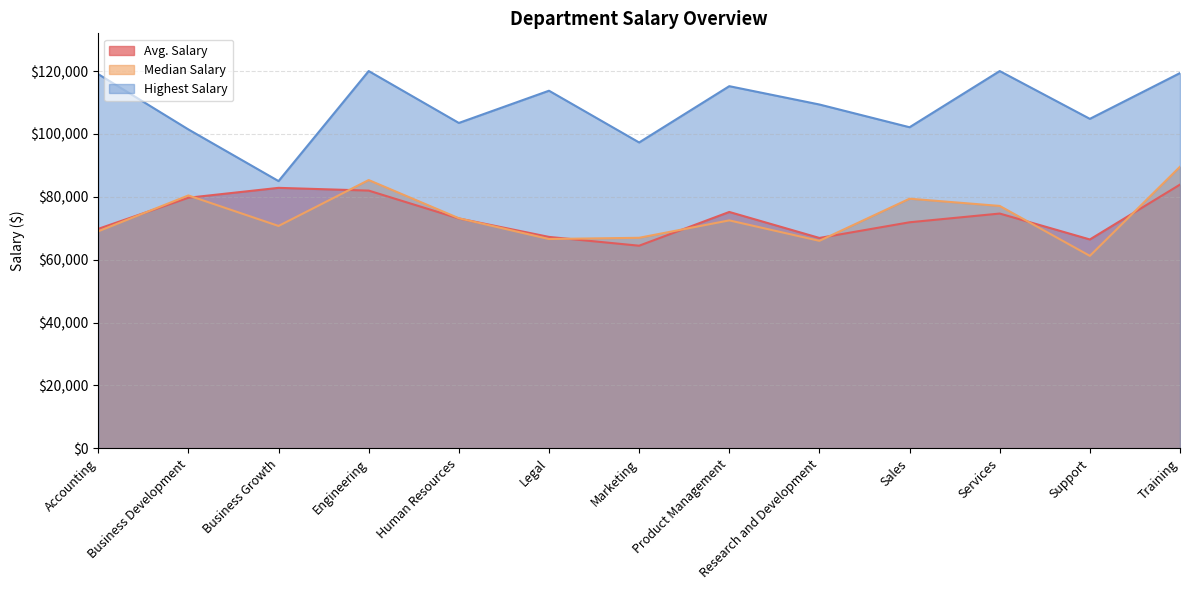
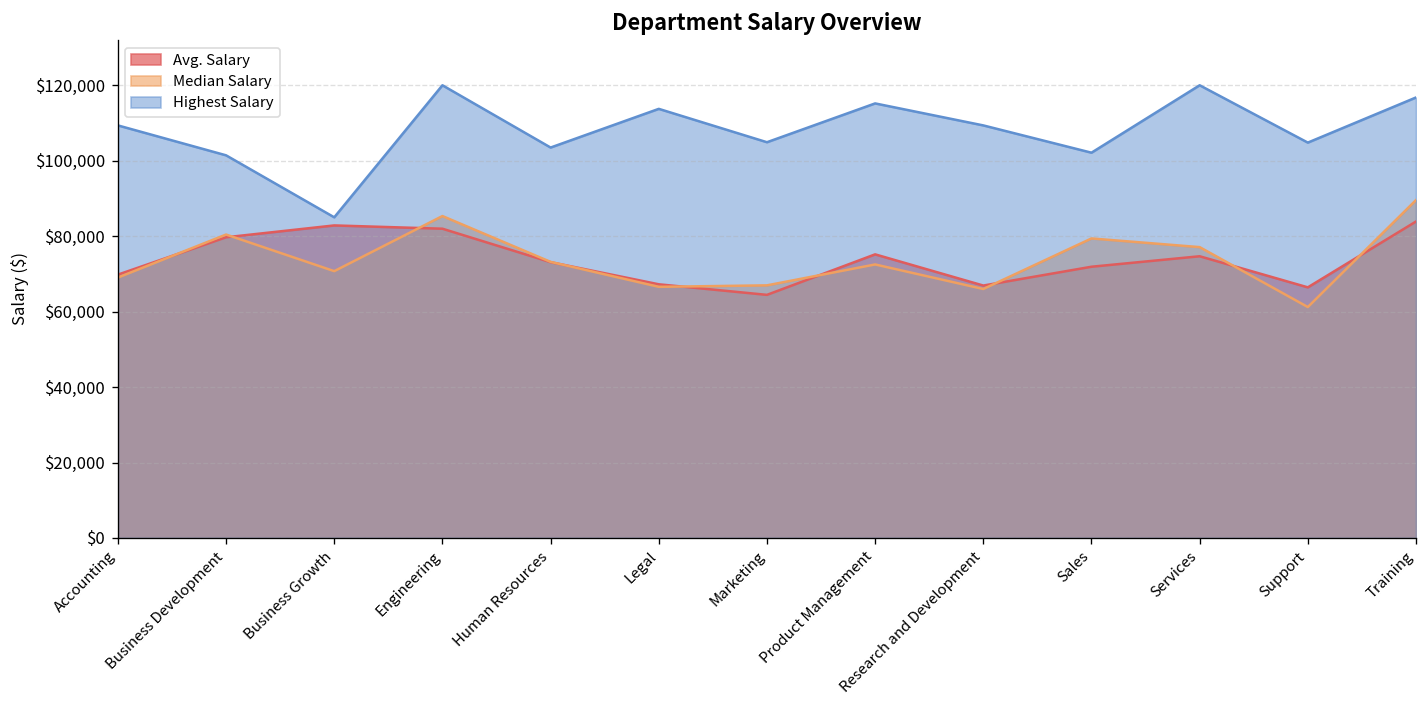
Highest Salary, Accounting: $119,000 -> $109,000
Highest Salary, Marketing: $97,000 -> $105,000
Highest Salary, Training: $119,000 -> $117,000
